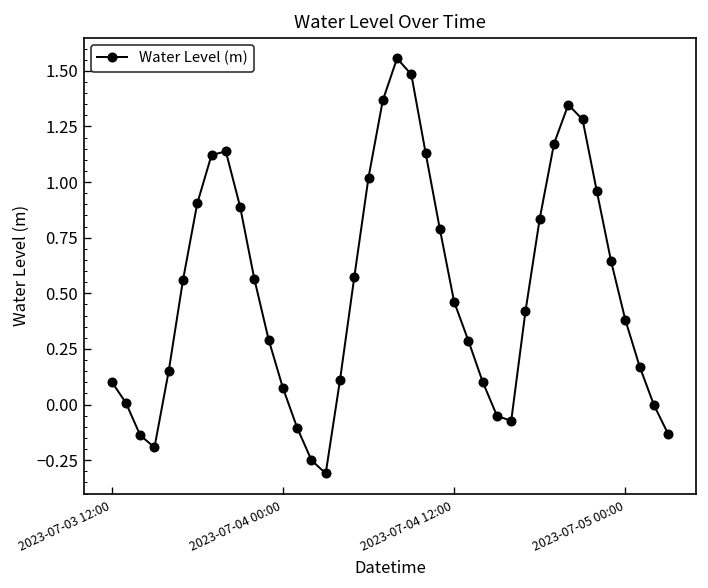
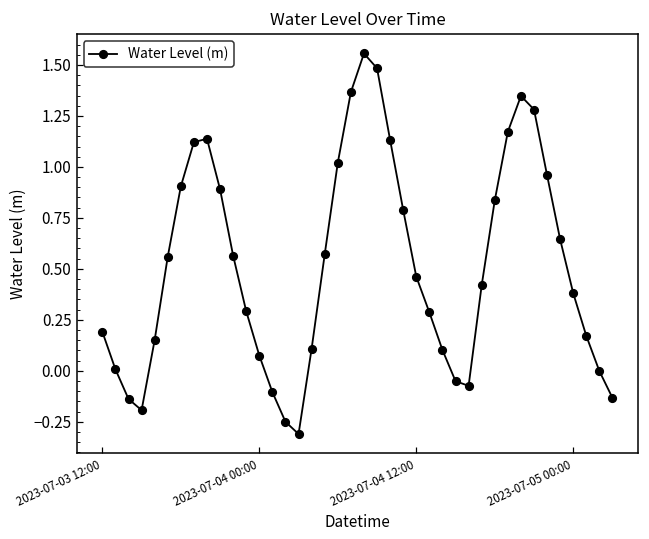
2023-07-03 12:00: 0.10 -> 0.19
